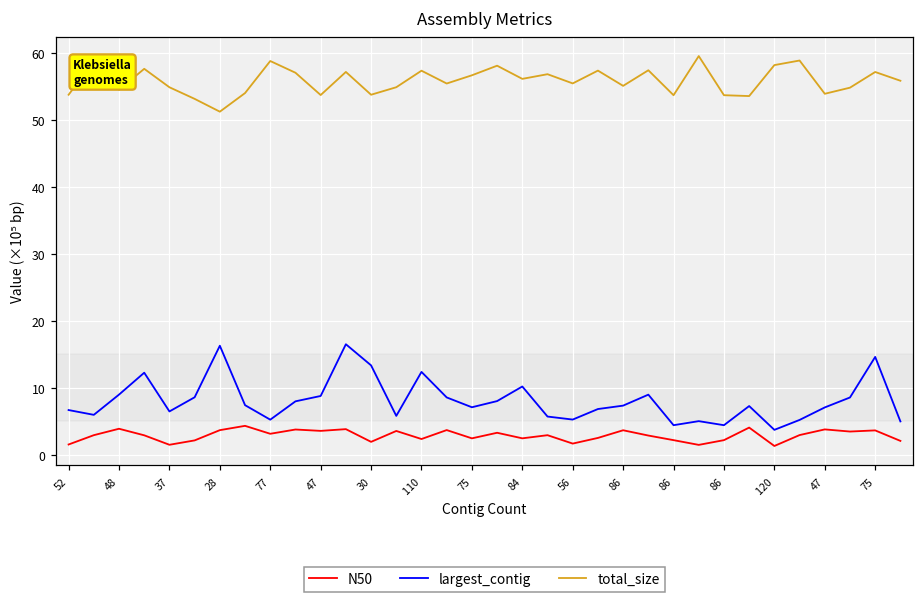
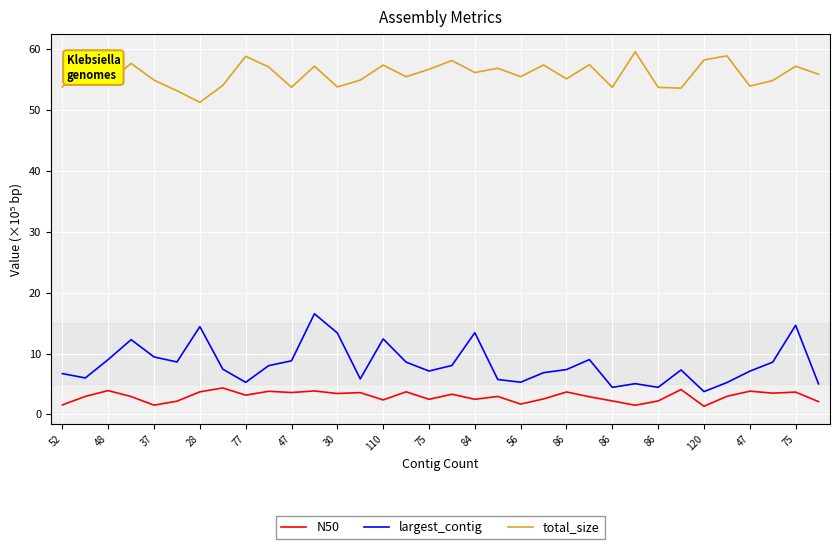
largest_contig, 37: 6 -> 9
largest_contig, 28: 16 -> 14
N50, 30: 2 -> 3
largest_contig, 84: 10 -> 13
